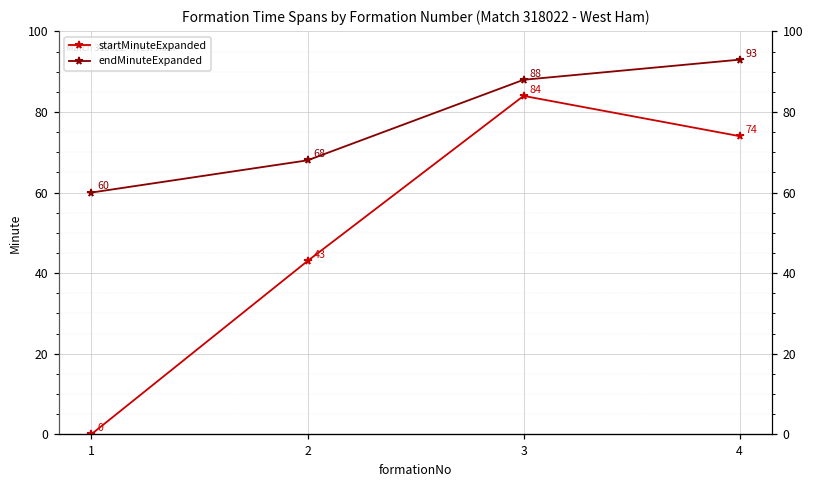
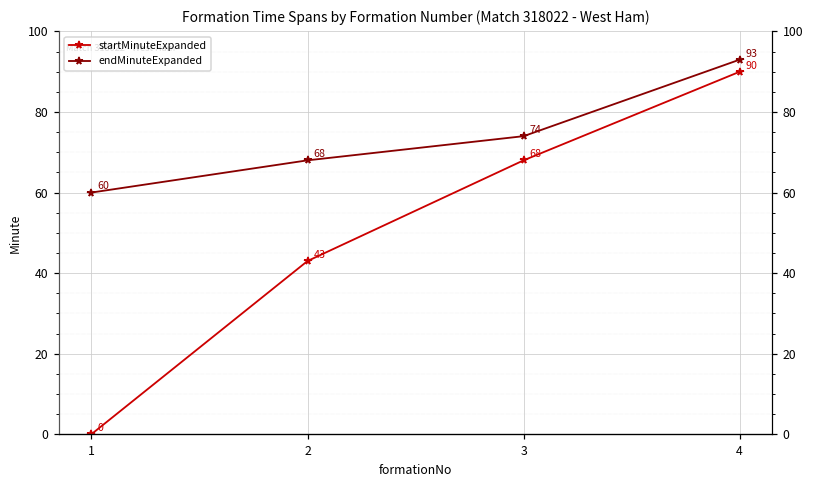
startMinuteExpanded, 3: 84 -> 68
endMinuteExpanded, 3: 88 -> 74
startMinuteExpanded, 4: 74 -> 90
